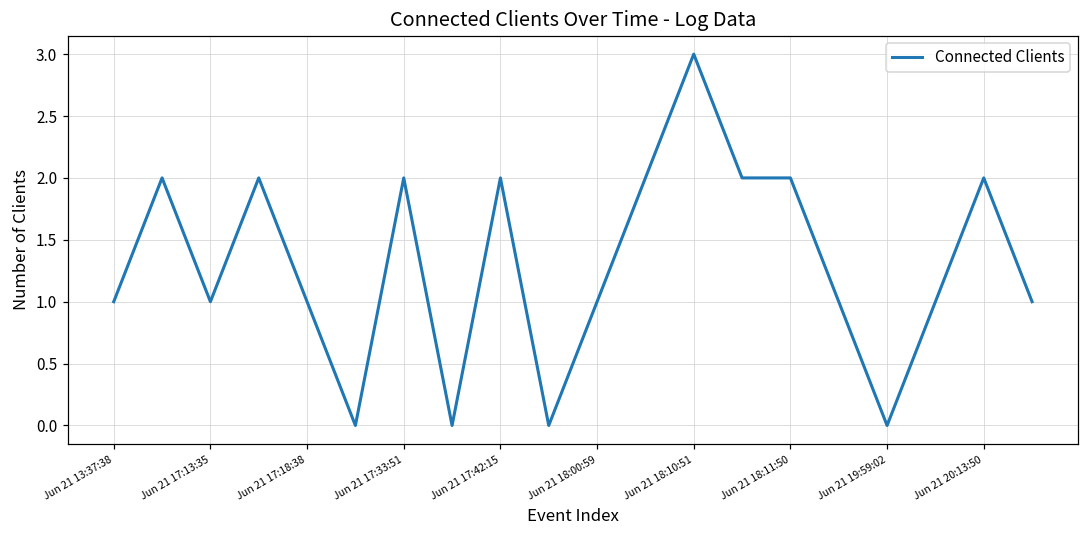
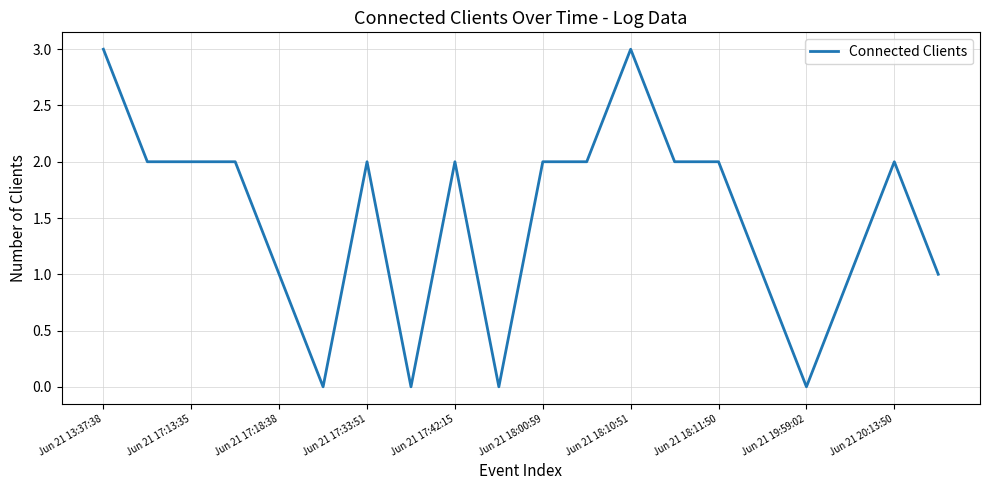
Jun 21 13:37:38: 1 -> 3
Jun 21 17:13:35: 1 -> 2
Jun 21 18:00:59: 1 -> 2
